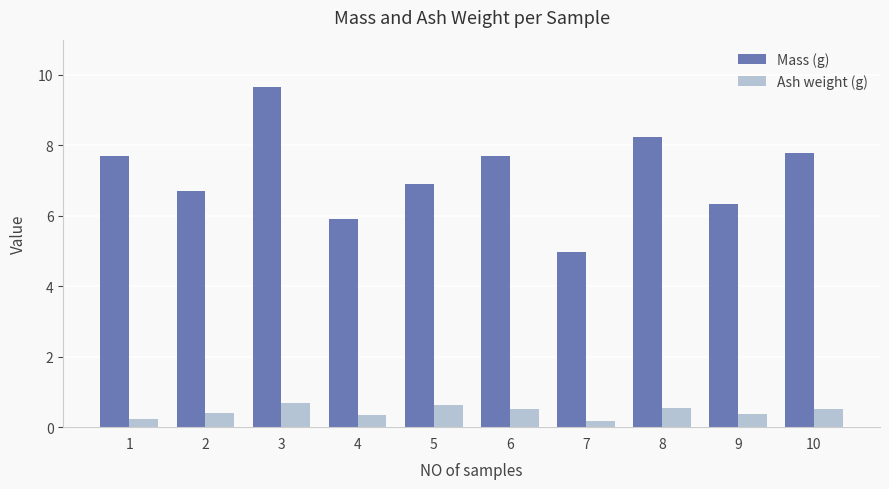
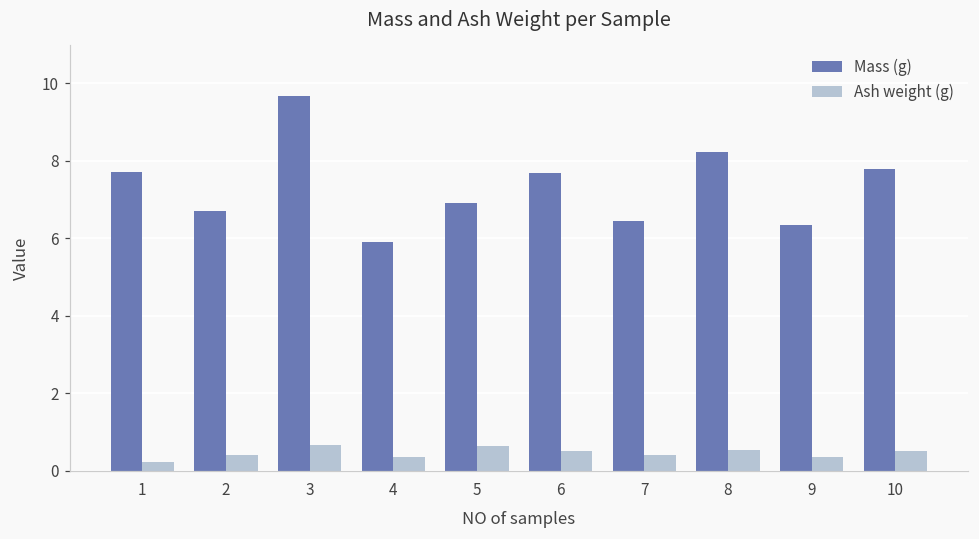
Mass (g), 7: 5.0 -> 6.4
Ash weight (g), 7: 0.2 -> 0.4
